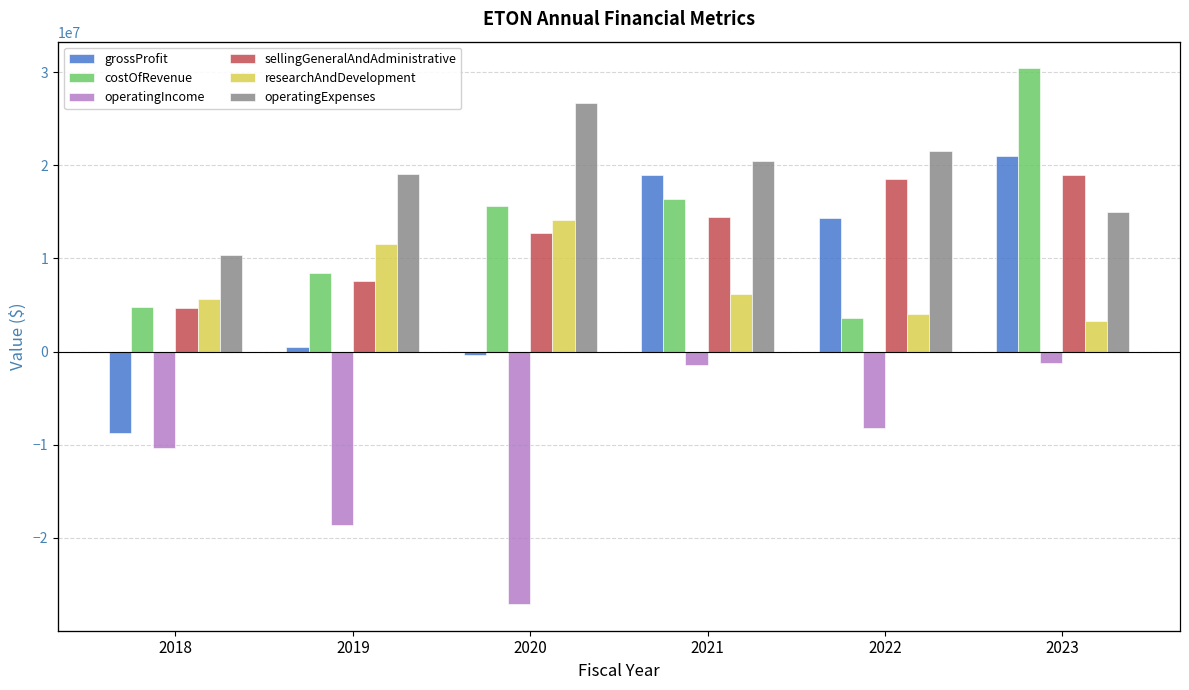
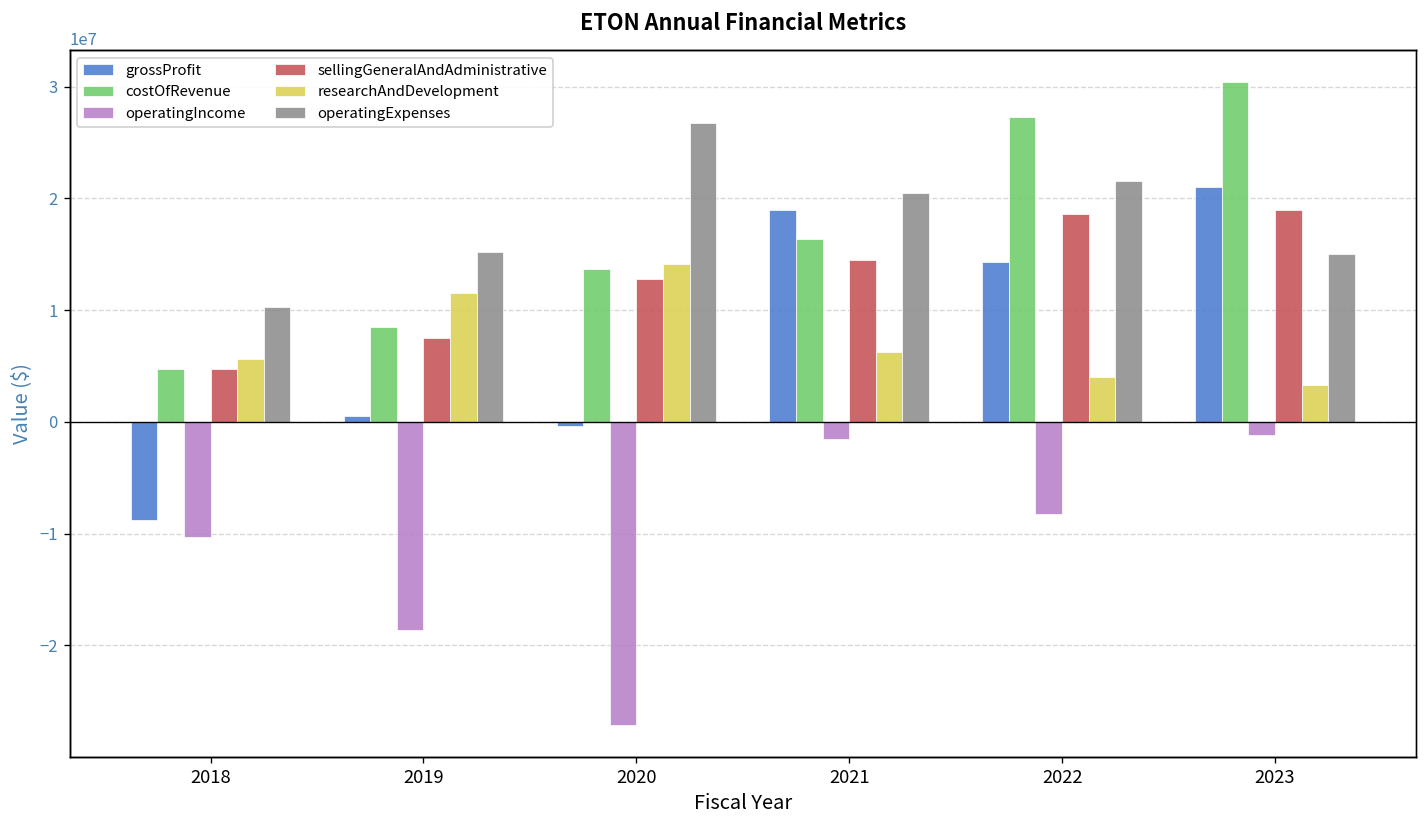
operatingExpenses, 2019: 19000000 -> 15000000
costOfRevenue, 2020: 16000000 -> 14000000
costOfRevenue, 2022: 4000000 -> 27000000
